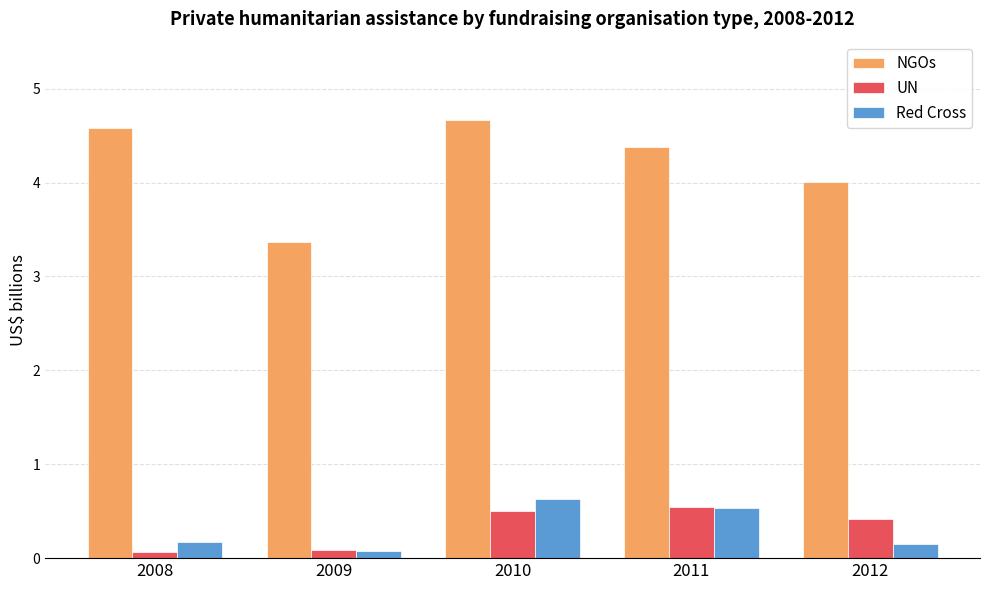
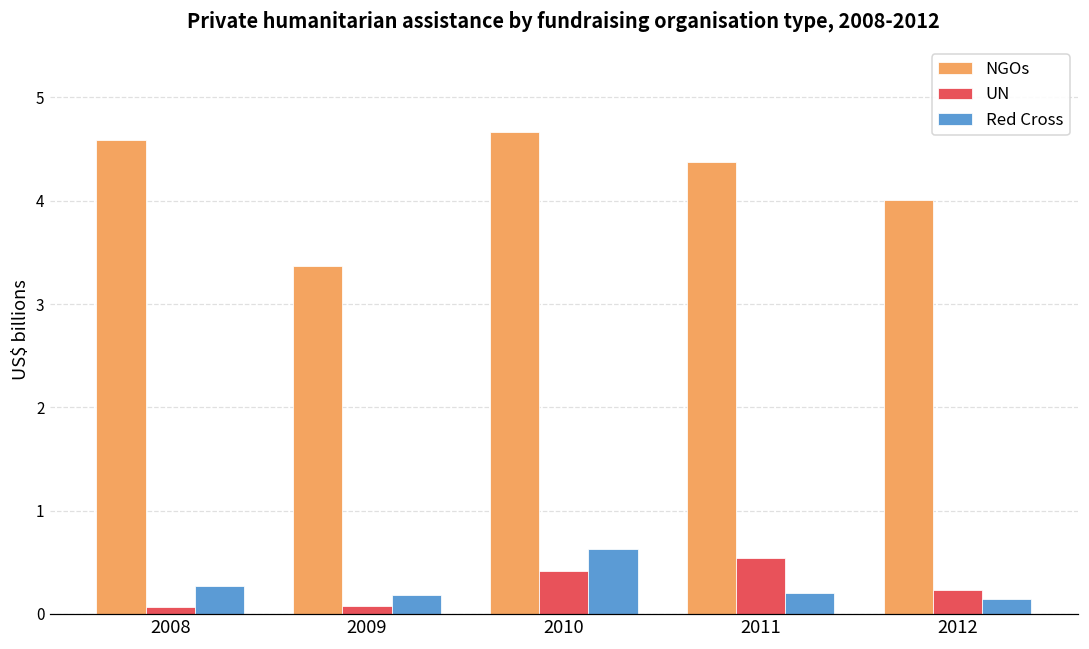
Red Cross, 2008: 0.2 -> 0.3
Red Cross, 2009: 0.1 -> 0.2
UN, 2010: 0.5 -> 0.4
Red Cross, 2011: 0.5 -> 0.2
UN, 2012: 0.4 -> 0.2
